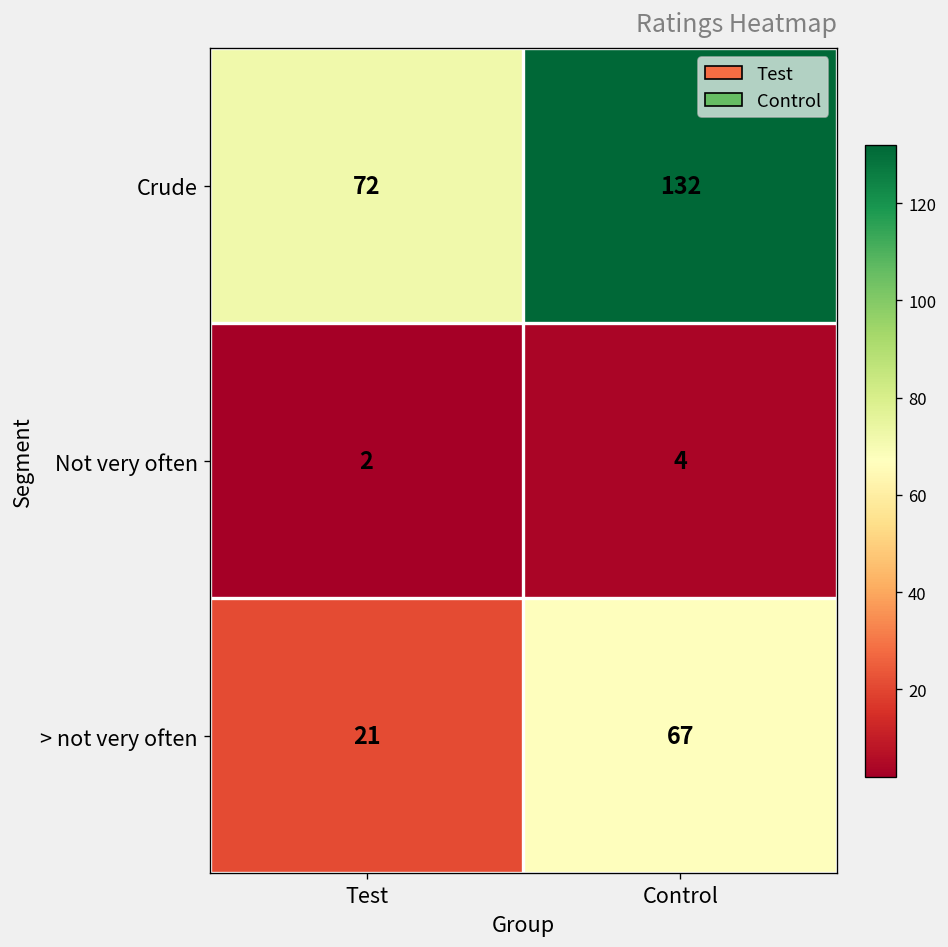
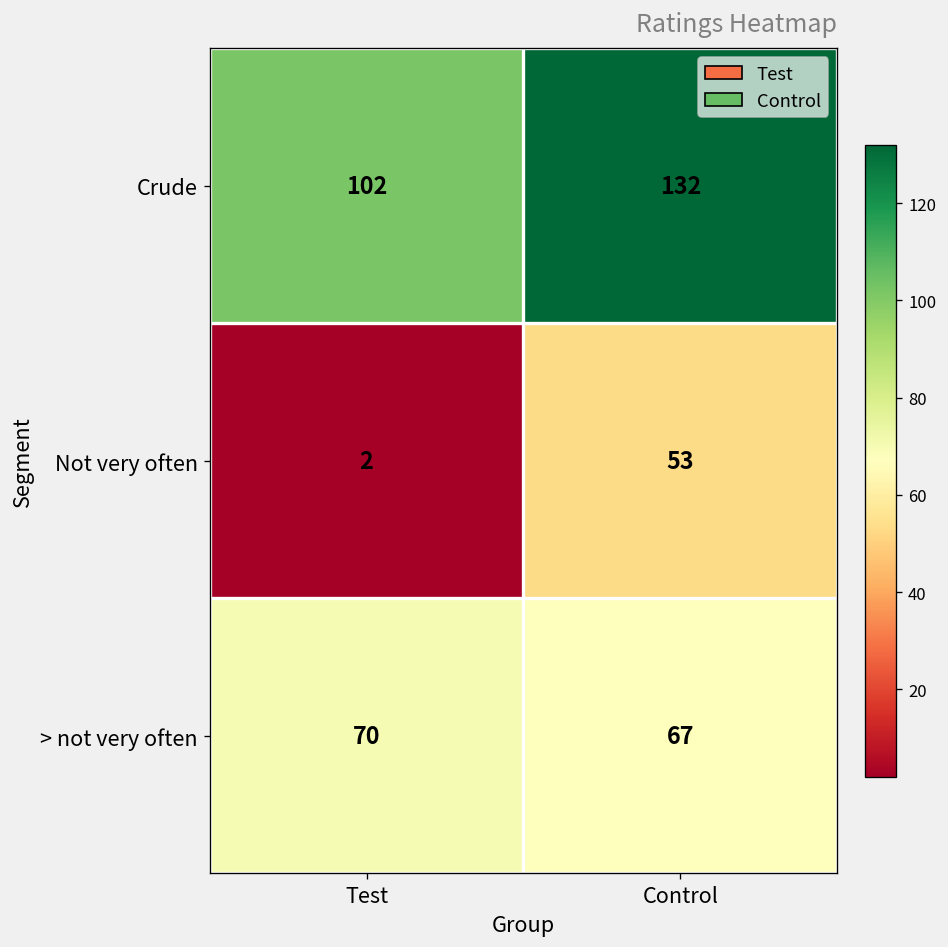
Crude, Test: 72 -> 102
Not very often, Control: 4 -> 53
> not very often, Test: 21 -> 70
